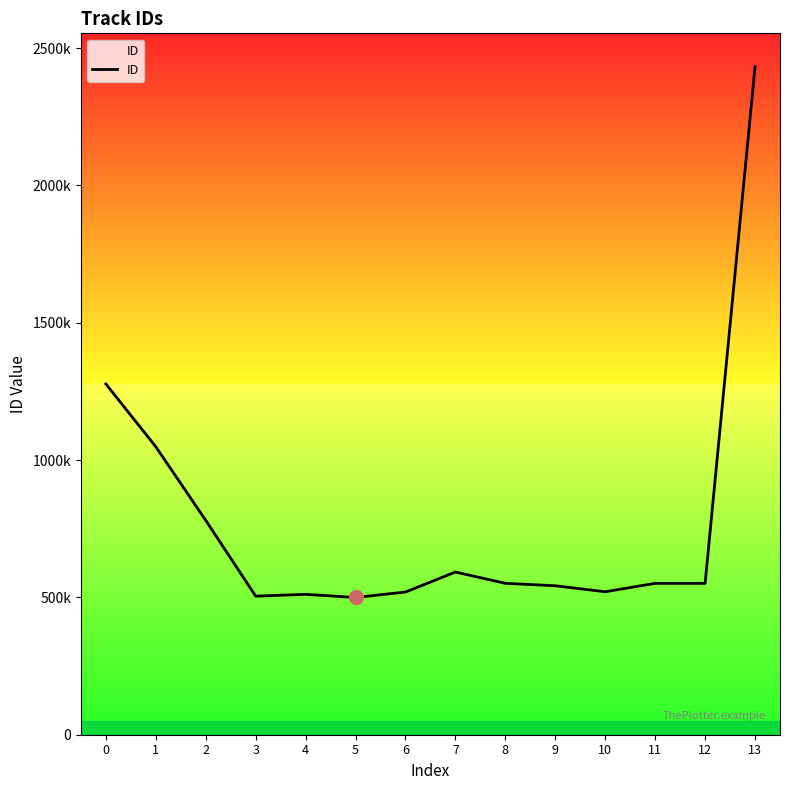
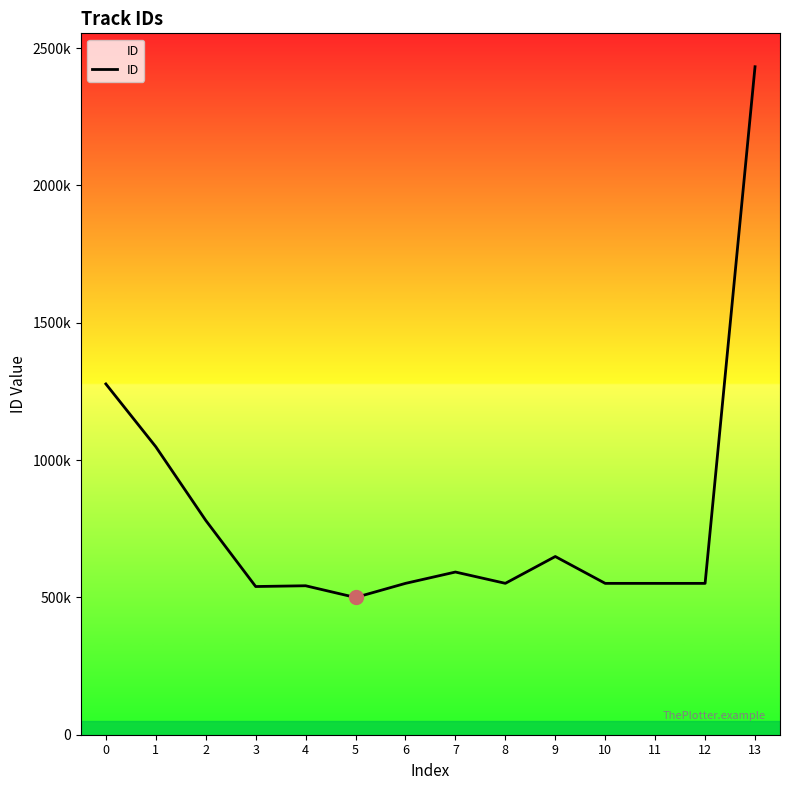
ID, 3: 500000 -> 540000
ID, 4: 510000 -> 540000
ID, 6: 520000 -> 550000
ID, 9: 540000 -> 650000
ID, 10: 520000 -> 550000
